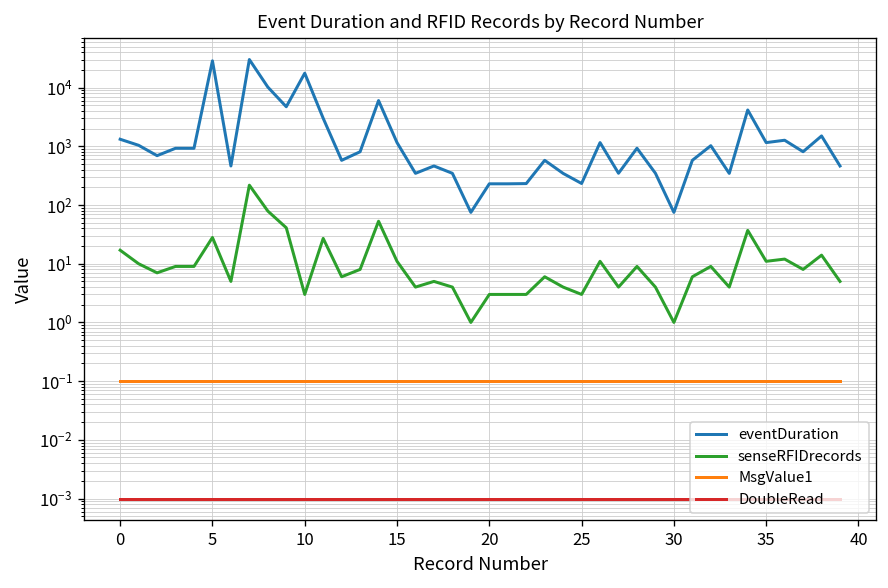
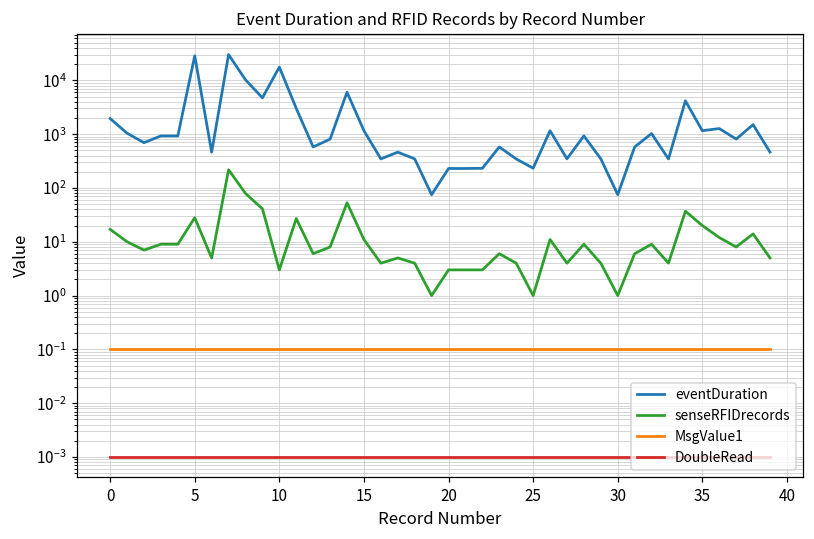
eventDuration, 0: 1300 -> 2000
senseRFIDrecords, 25: 3 -> 1
senseRFIDrecords, 35: 11 -> 20
